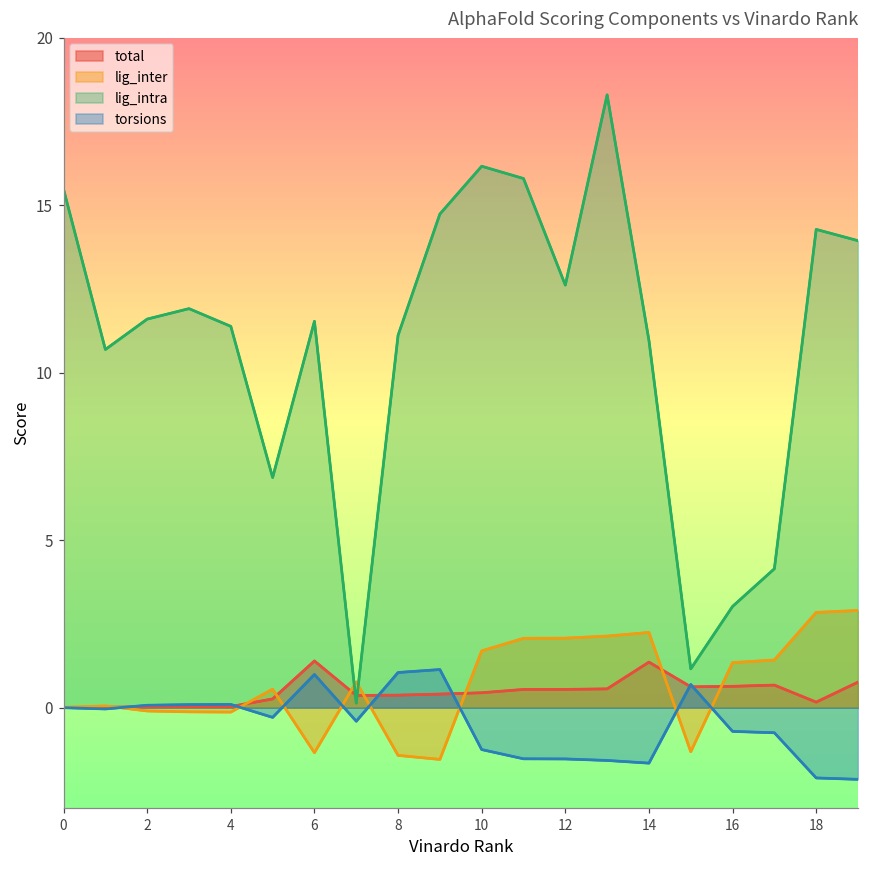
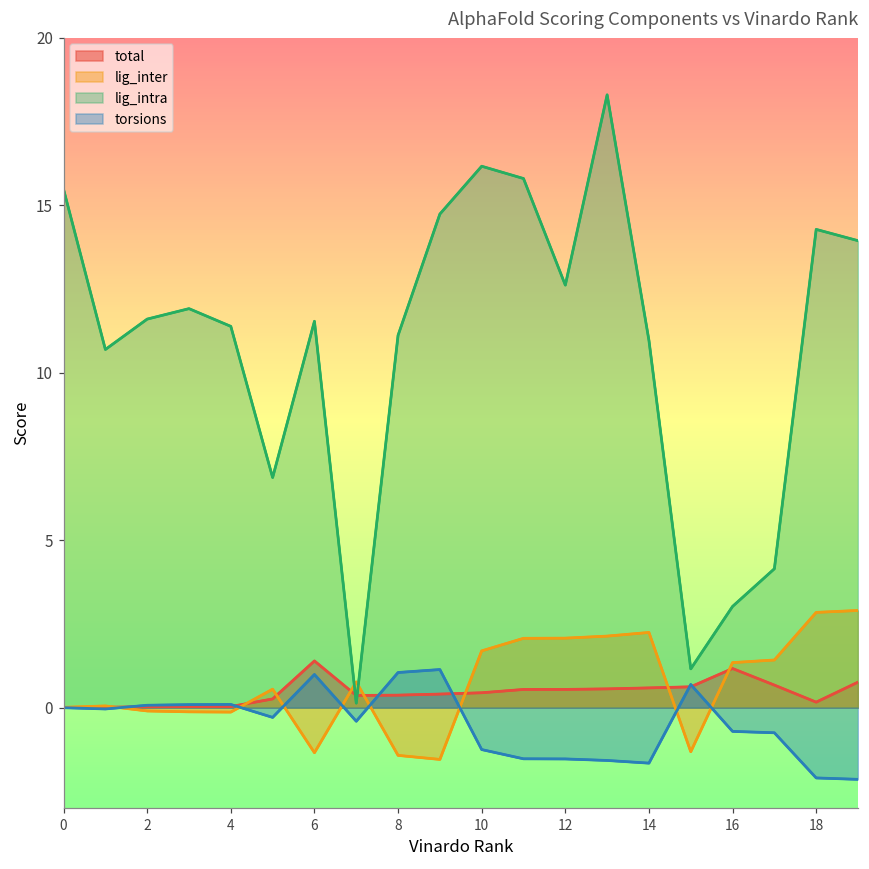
total, 14: 1.4 -> 0.6
total, 16: 0.6 -> 1.2
